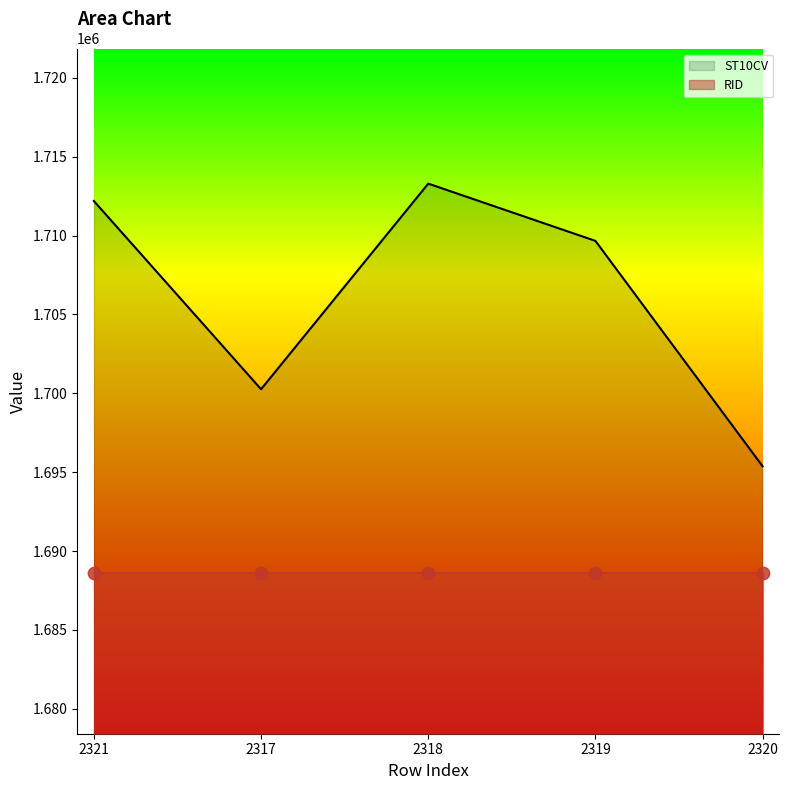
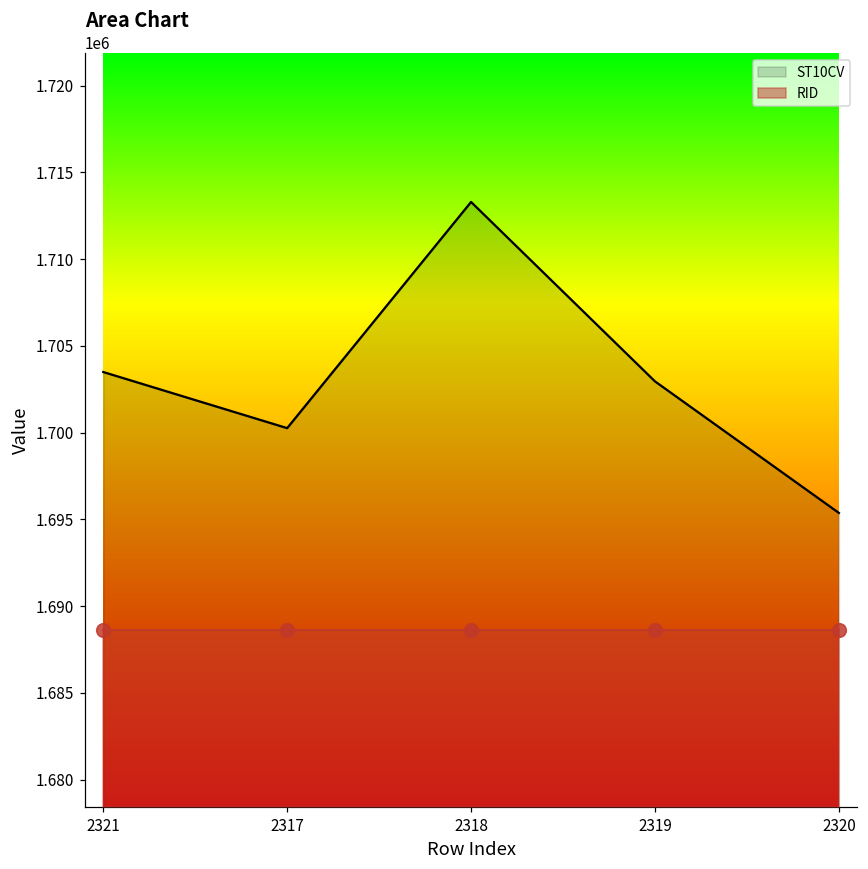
ST10CV, 2321: 1712200 -> 1703500
ST10CV, 2319: 1709700 -> 1703000
